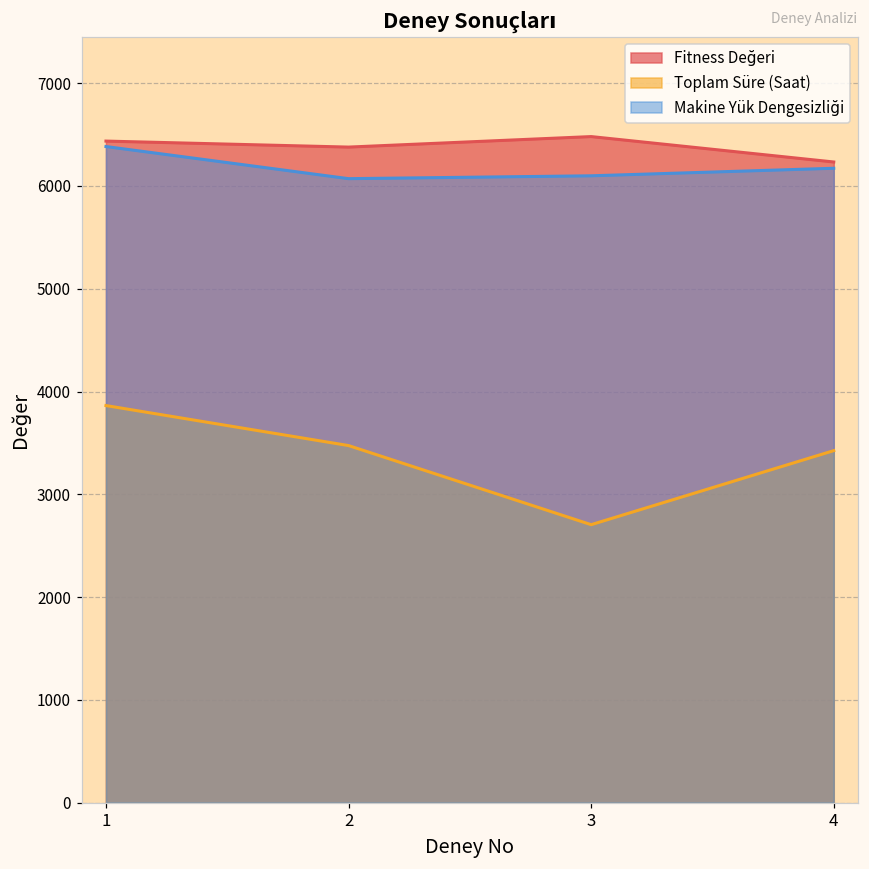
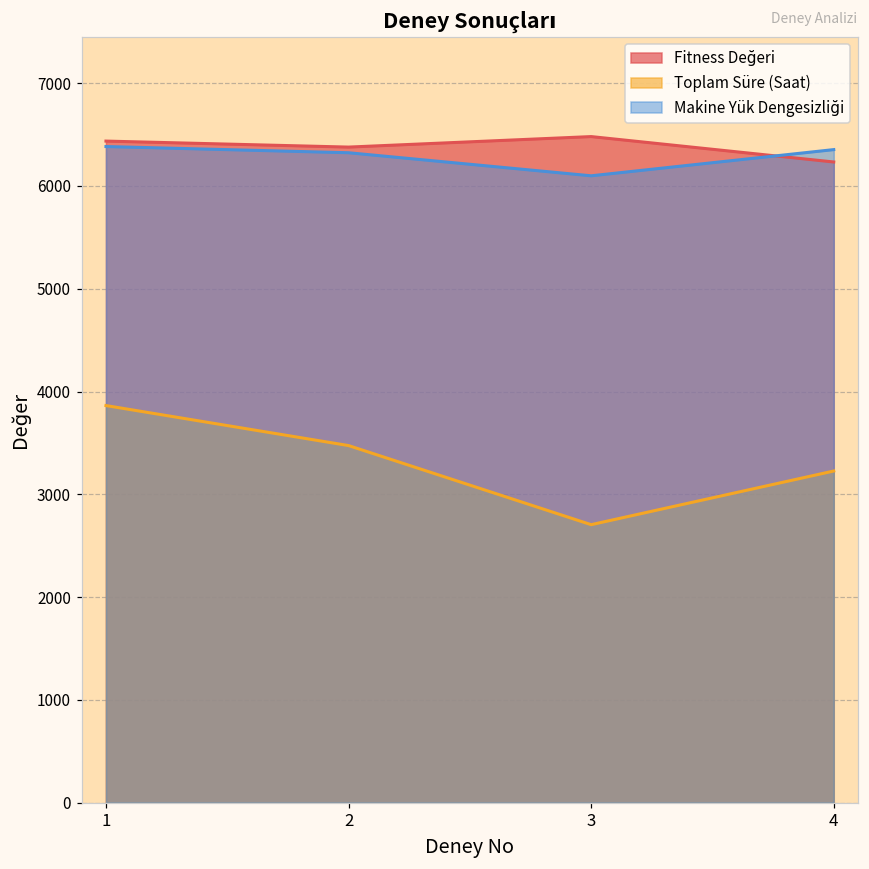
Makine Yük Dengesizliği, 2: 6100 -> 6300
Toplam Süre (Saat), 4: 3400 -> 3200
Makine Yük Dengesizliği, 4: 6200 -> 6400
